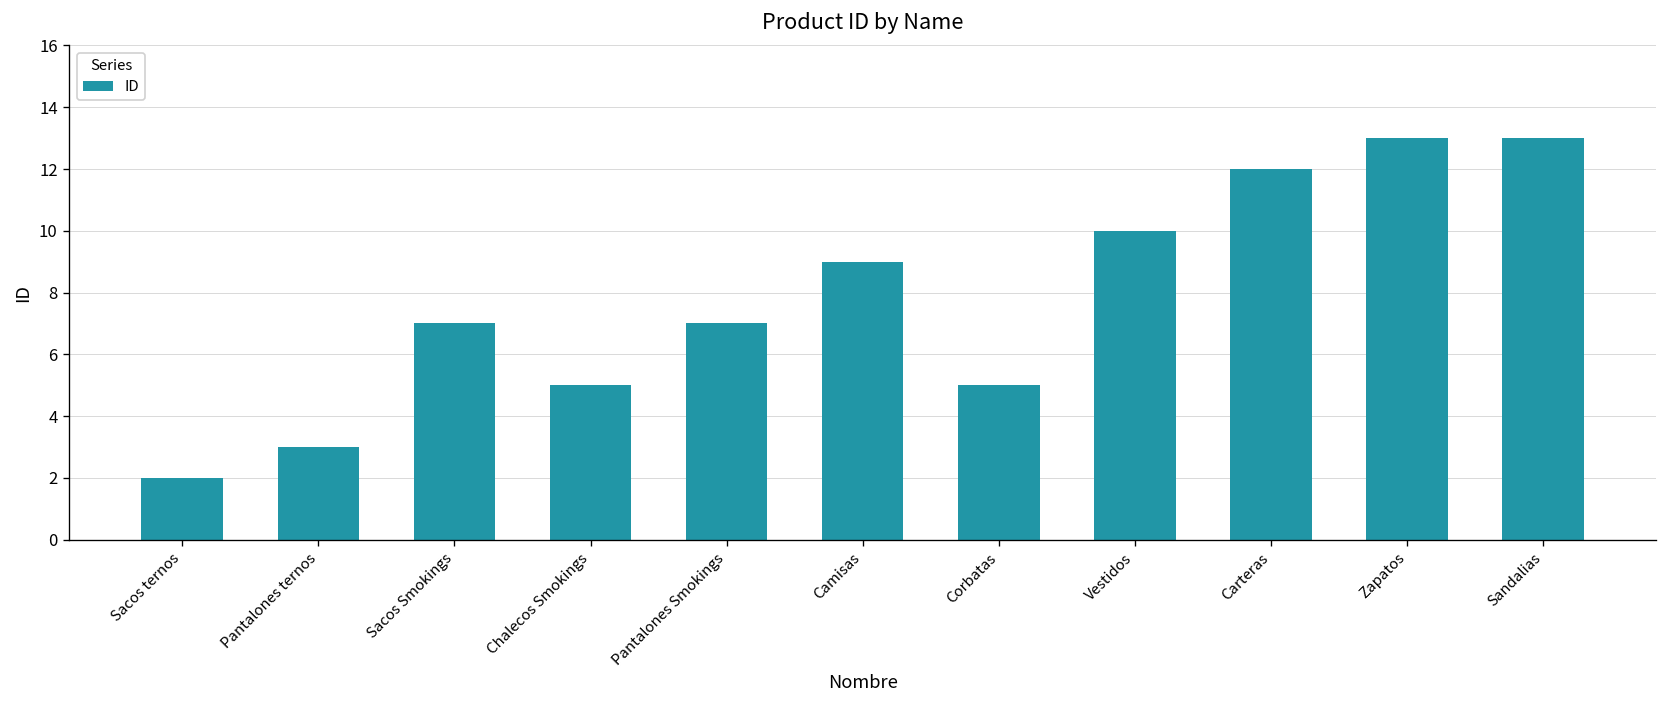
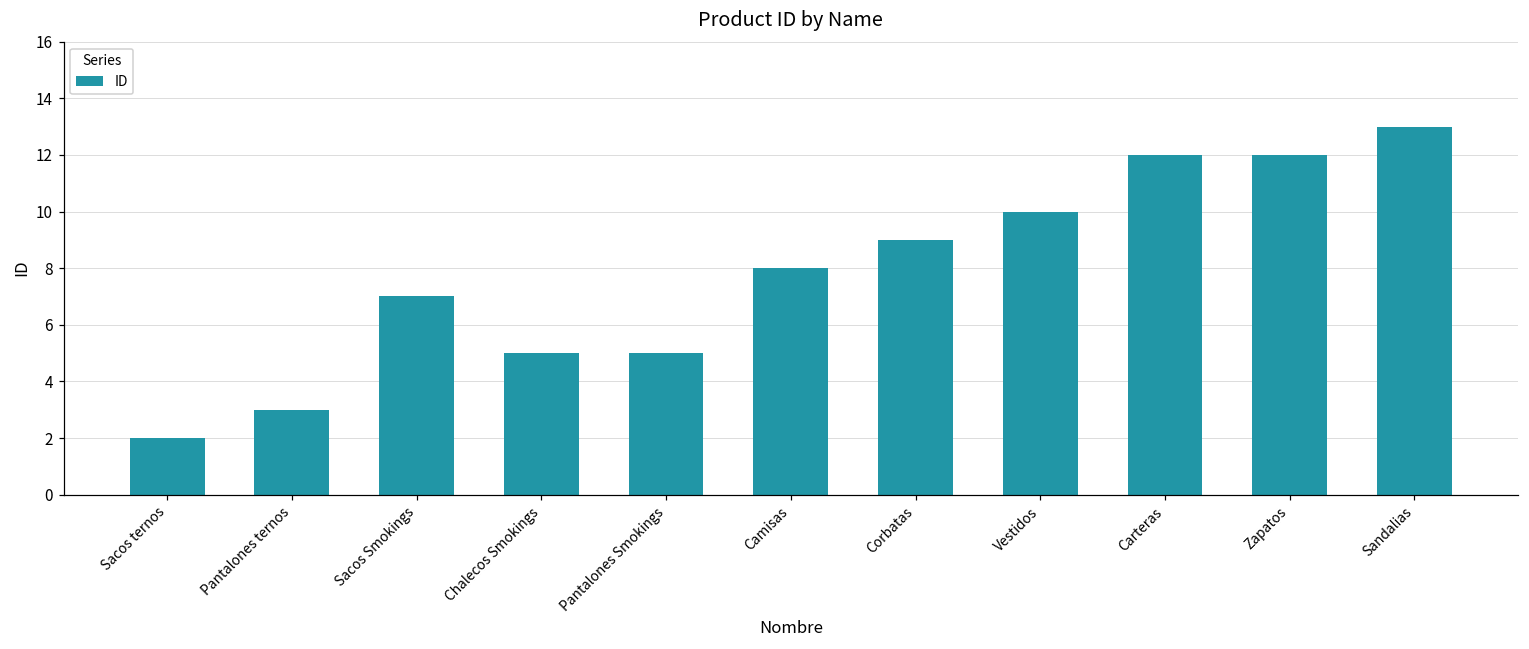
Pantalones Smokings: 7 -> 5
Camisas: 9 -> 8
Corbatas: 5 -> 9
Zapatos: 13 -> 12
